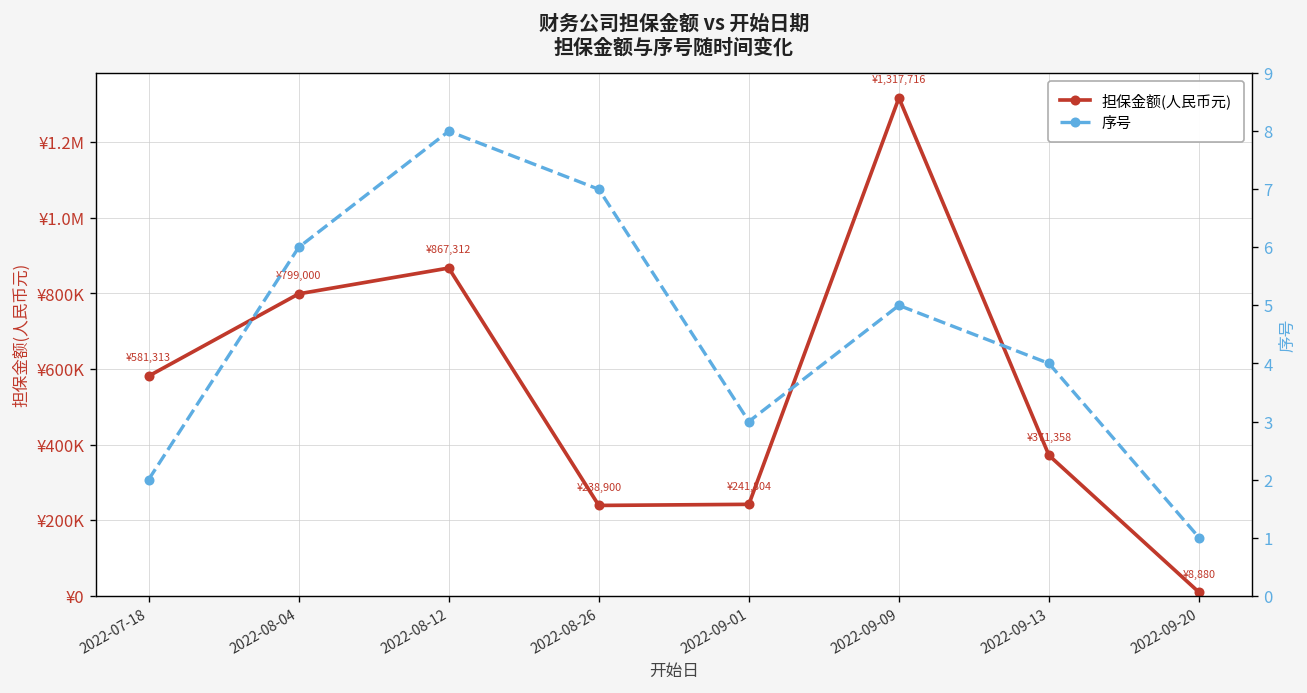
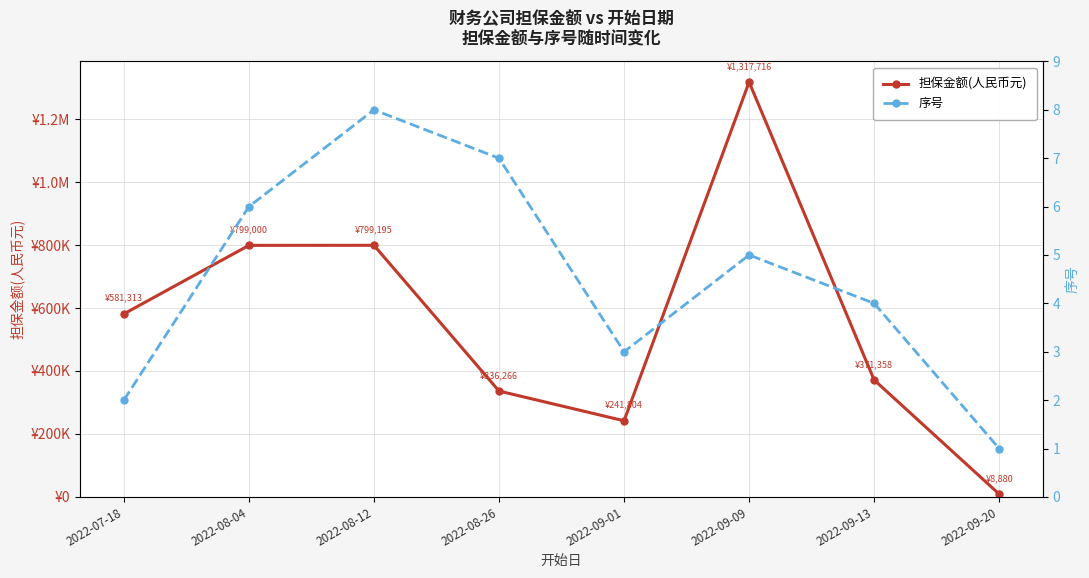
担保金额(人民币元), 2022-08-12: ¥867,312 -> ¥799,195
担保金额(人民币元), 2022-08-26: ¥238,900 -> ¥336,266
